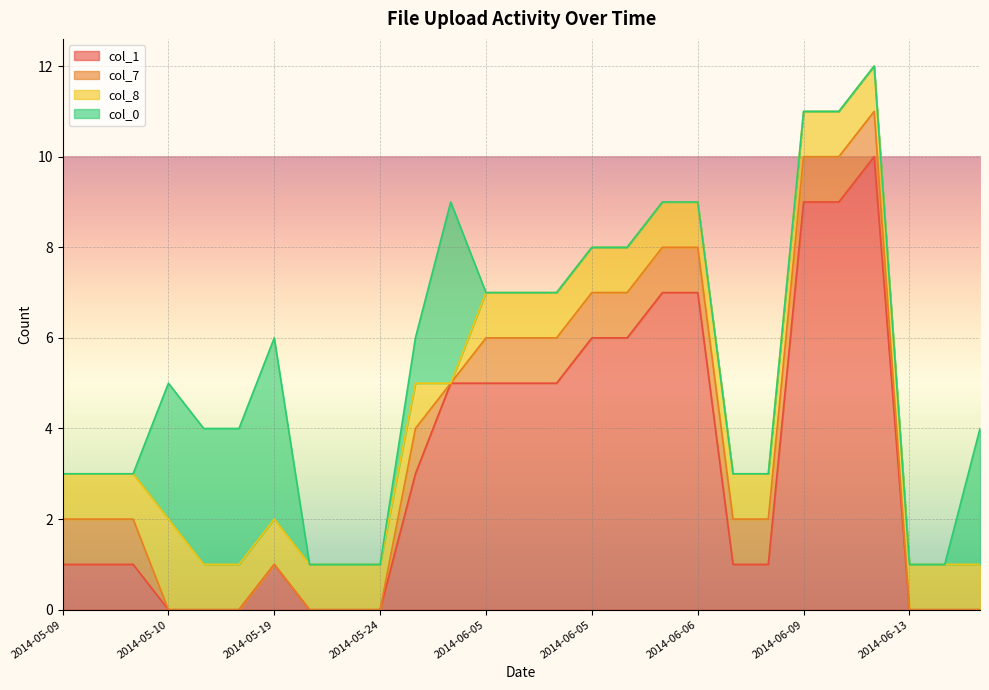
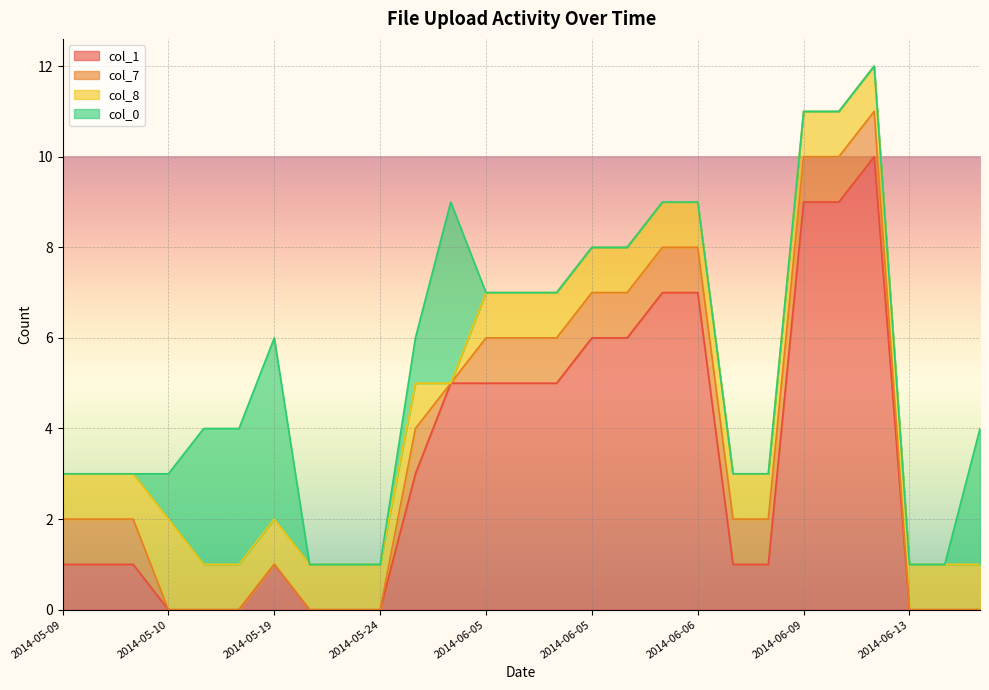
col_0, 2014-05-10: 3 -> 1
